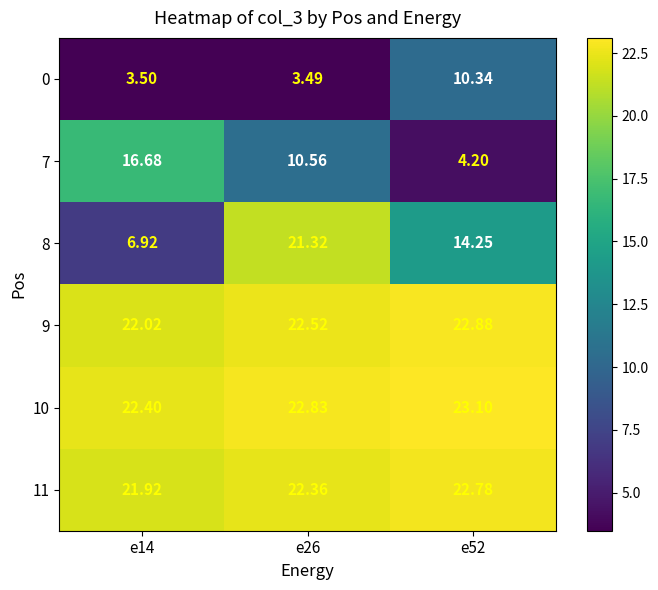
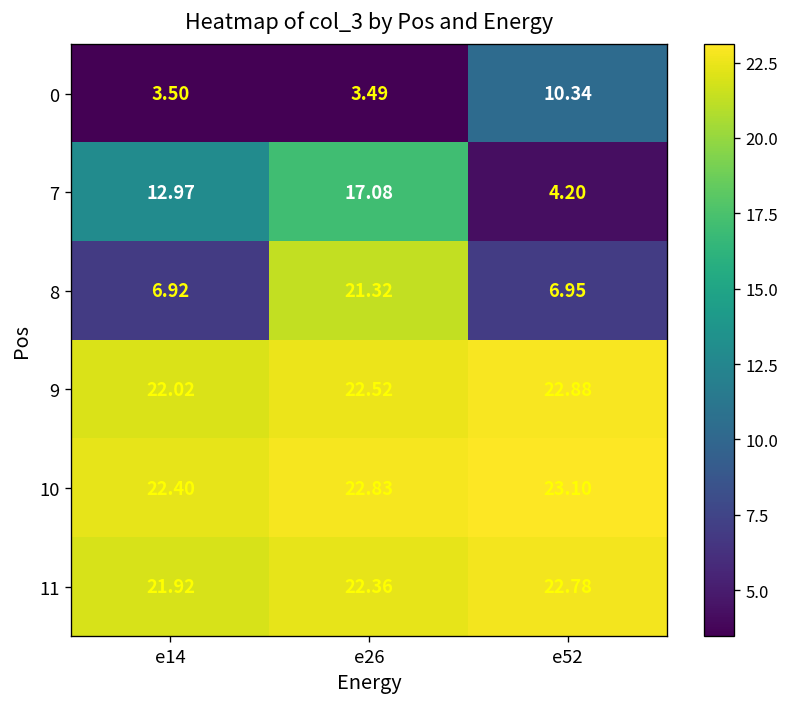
7, e14: 16.68 -> 12.97
7, e26: 10.56 -> 17.08
8, e52: 14.25 -> 6.95
